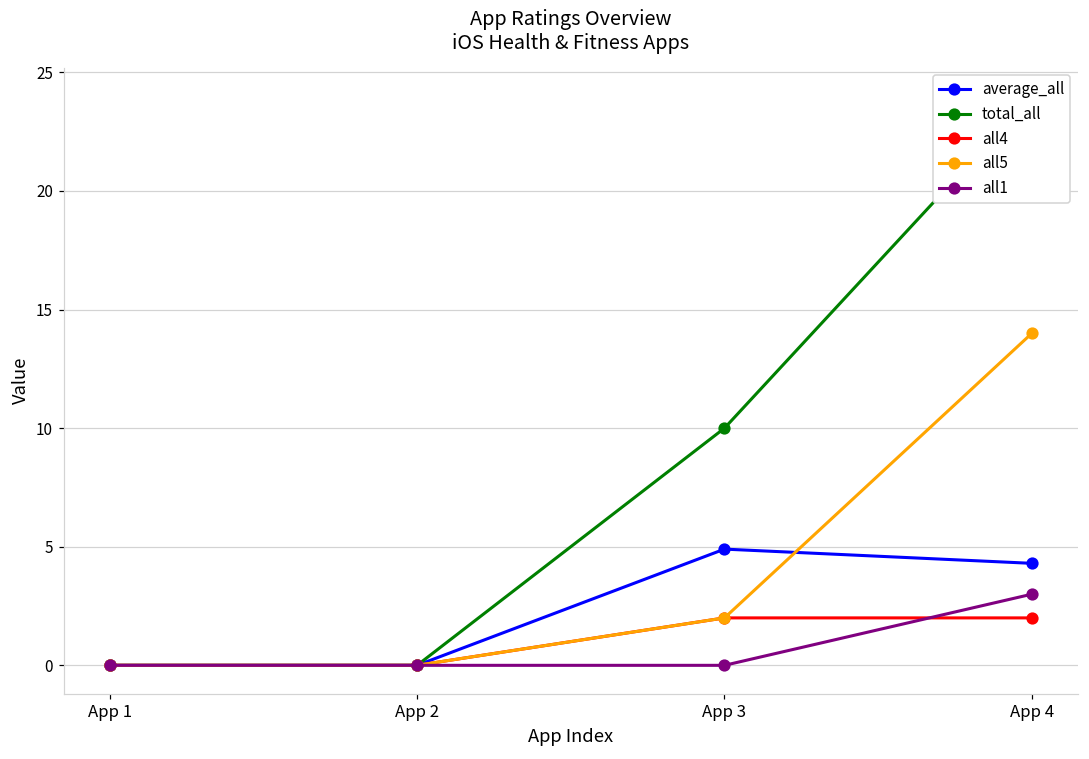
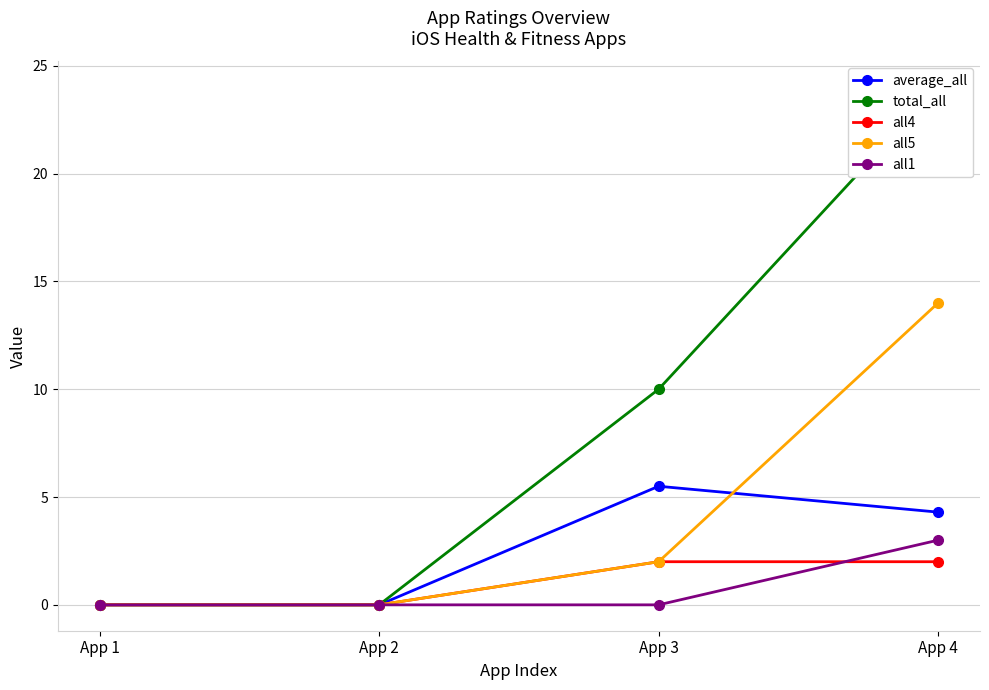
average_all, App 3: 4.9 -> 5.5
